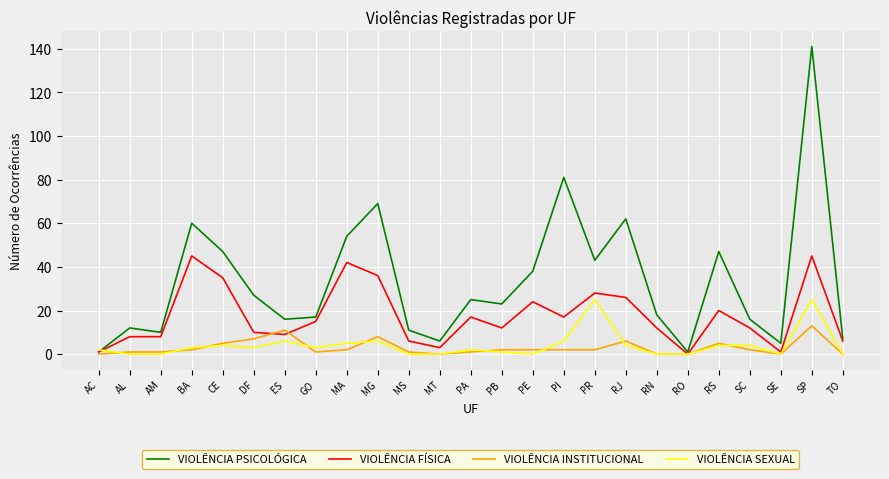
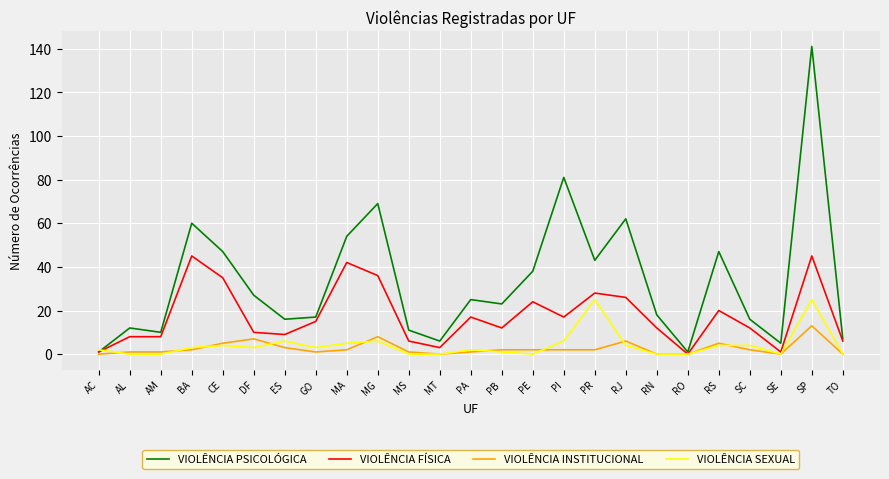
VIOLÊNCIA INSTITUCIONAL, ES: 11 -> 3
